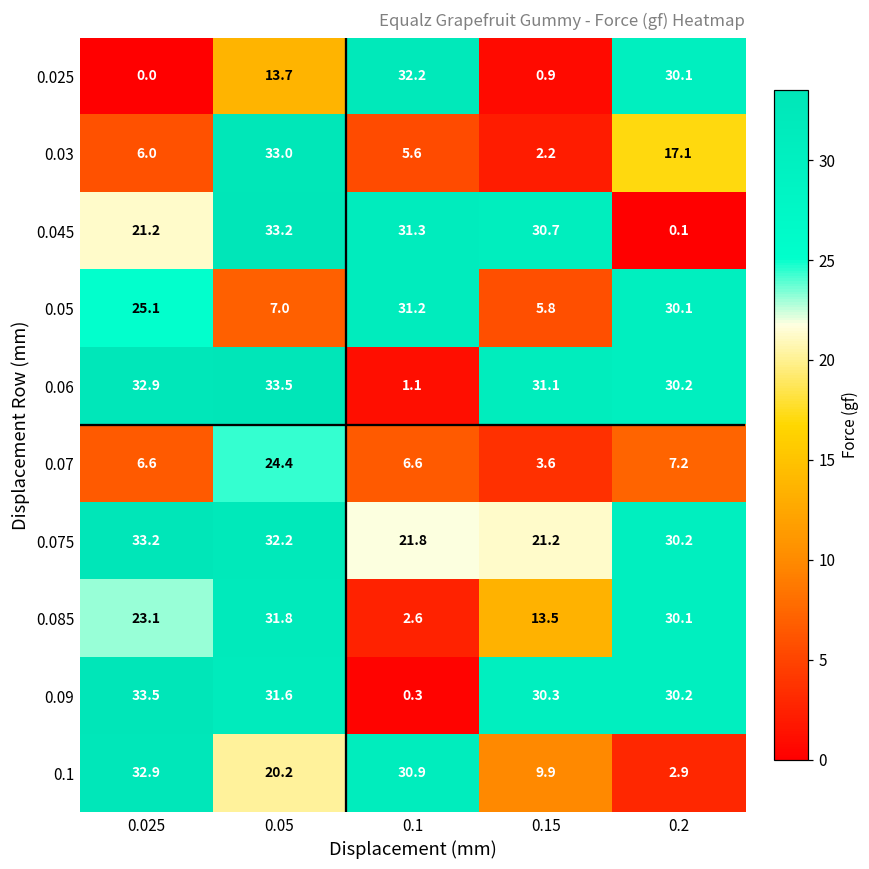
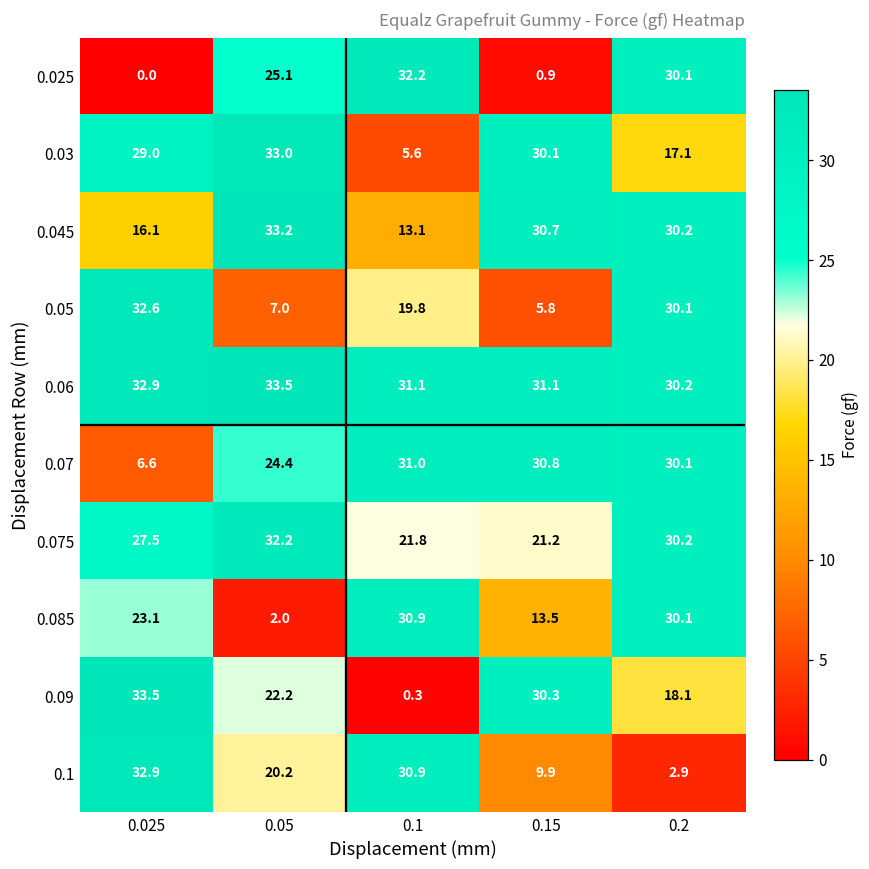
0.025, 0.05: 13.7 -> 25.1
0.03, 0.025: 6.0 -> 29.0
0.03, 0.15: 2.2 -> 30.1
0.045, 0.025: 21.2 -> 16.1
0.045, 0.1: 31.3 -> 13.1
0.045, 0.2: 0.1 -> 30.2
0.05, 0.025: 25.1 -> 32.6
0.05, 0.1: 31.2 -> 19.8
0.06, 0.1: 1.1 -> 31.1
0.07, 0.1: 6.6 -> 31.0
0.07, 0.15: 3.6 -> 30.8
0.07, 0.2: 7.2 -> 30.1
0.075, 0.025: 33.2 -> 27.5
0.085, 0.05: 31.8 -> 2.0
0.085, 0.1: 2.6 -> 30.9
0.09, 0.05: 31.6 -> 22.2
0.09, 0.2: 30.2 -> 18.1
